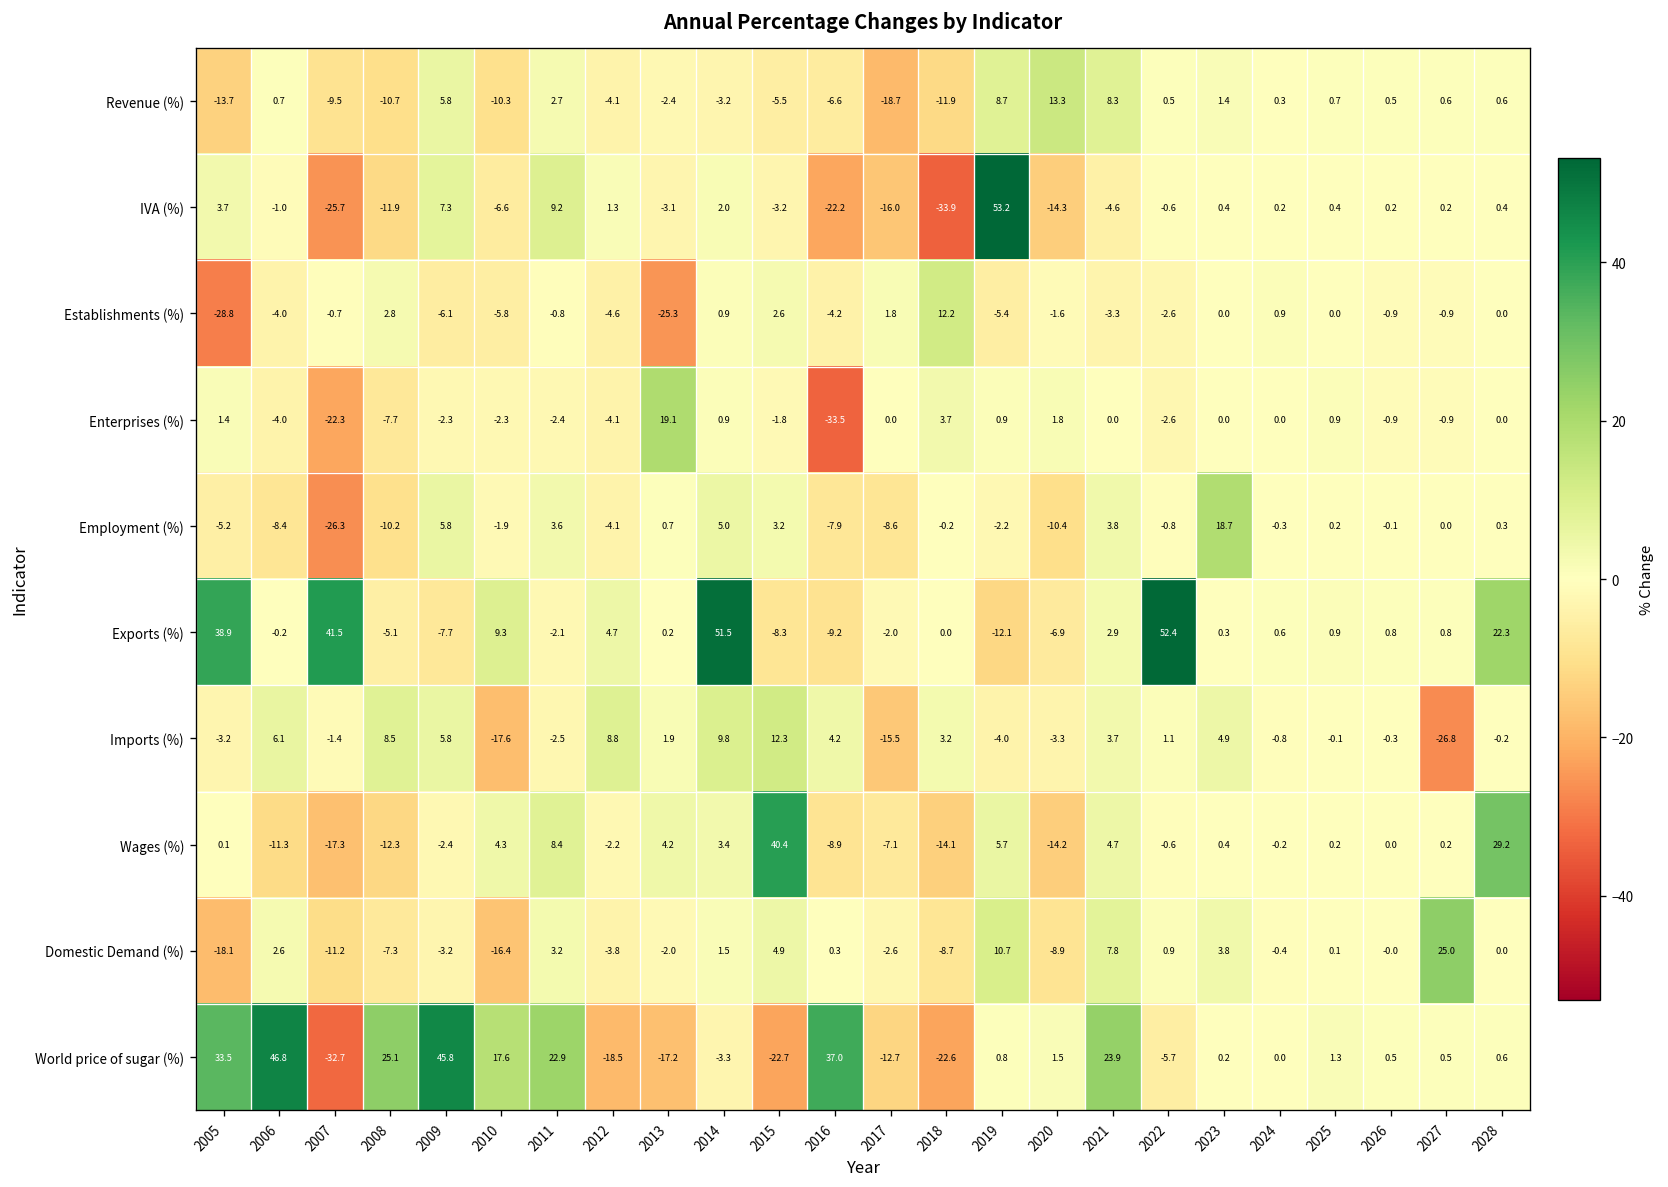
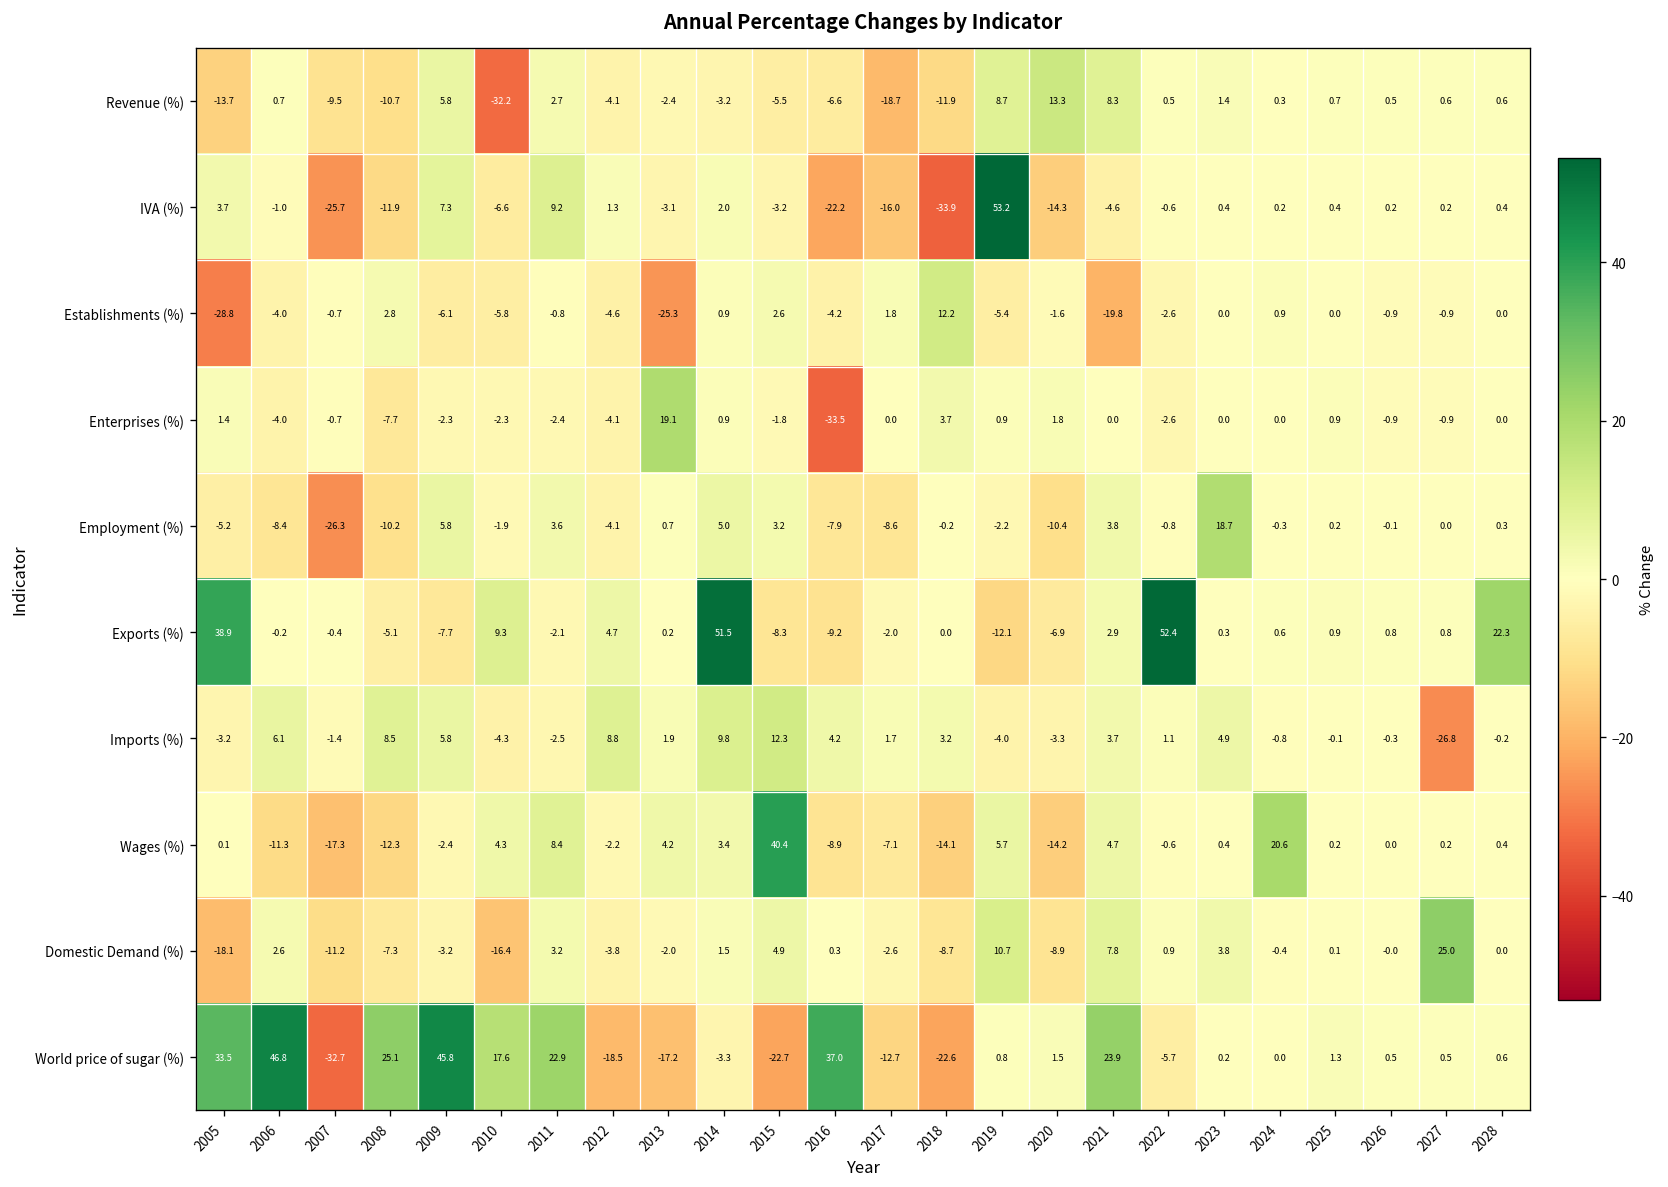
Revenue (%), 2010: -10.3 -> -32.2
Establishments (%), 2021: -3.3 -> -19.8
Enterprises (%), 2007: -22.3 -> -0.7
Exports (%), 2007: 41.5 -> -0.4
Imports (%), 2010: -17.6 -> -4.3
Imports (%), 2017: -15.5 -> 1.7
Wages (%), 2024: -0.2 -> 20.6
Wages (%), 2028: 29.2 -> 0.4
